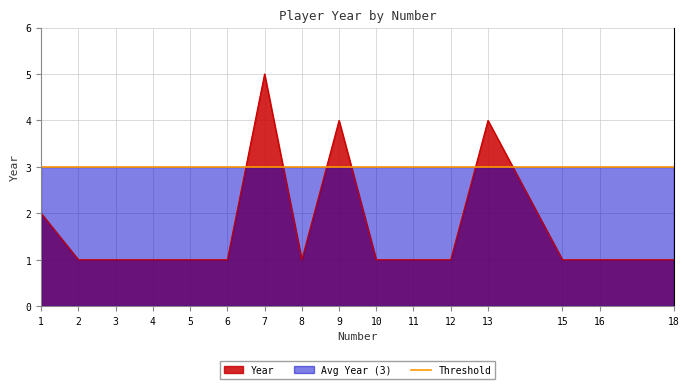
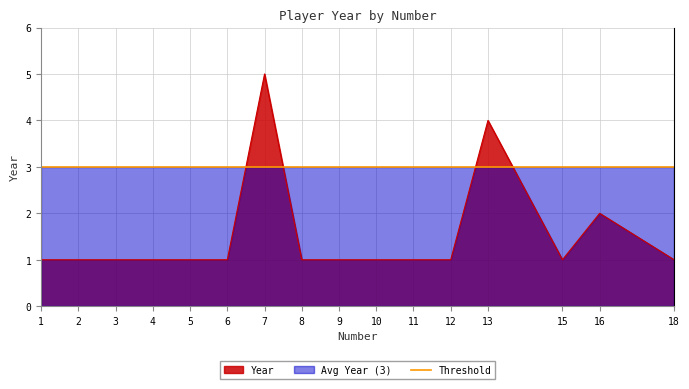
Year, 1: 2 -> 1
Year, 9: 4 -> 1
Year, 16: 1 -> 2
